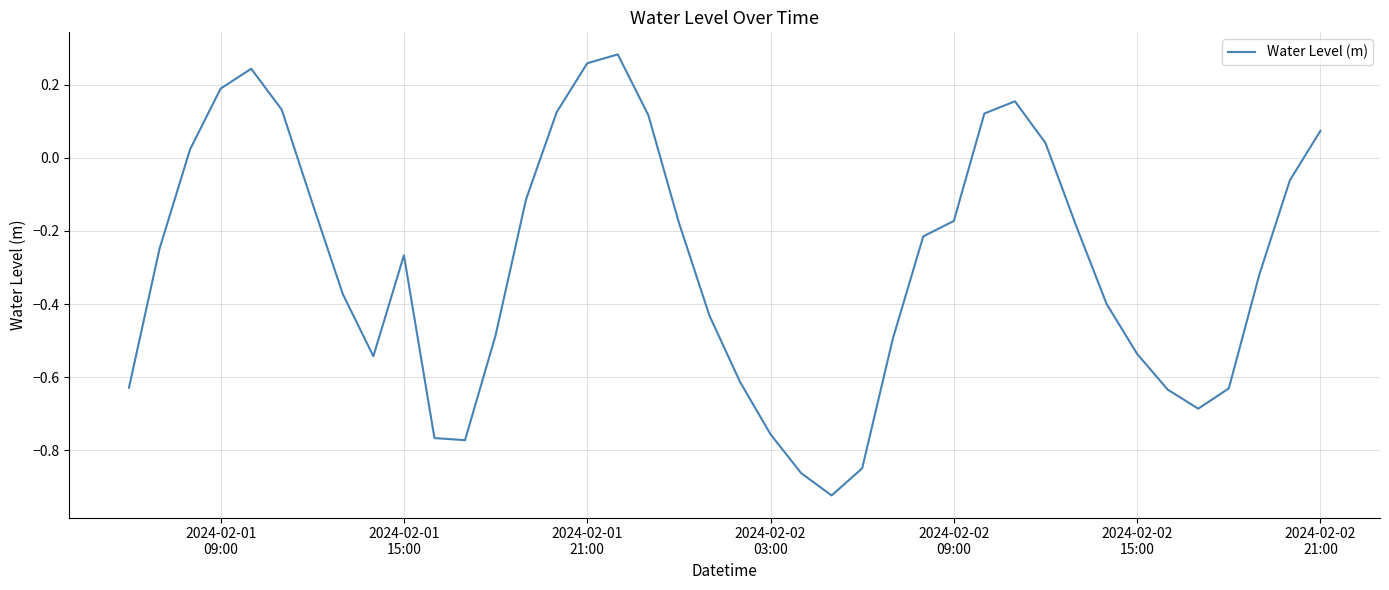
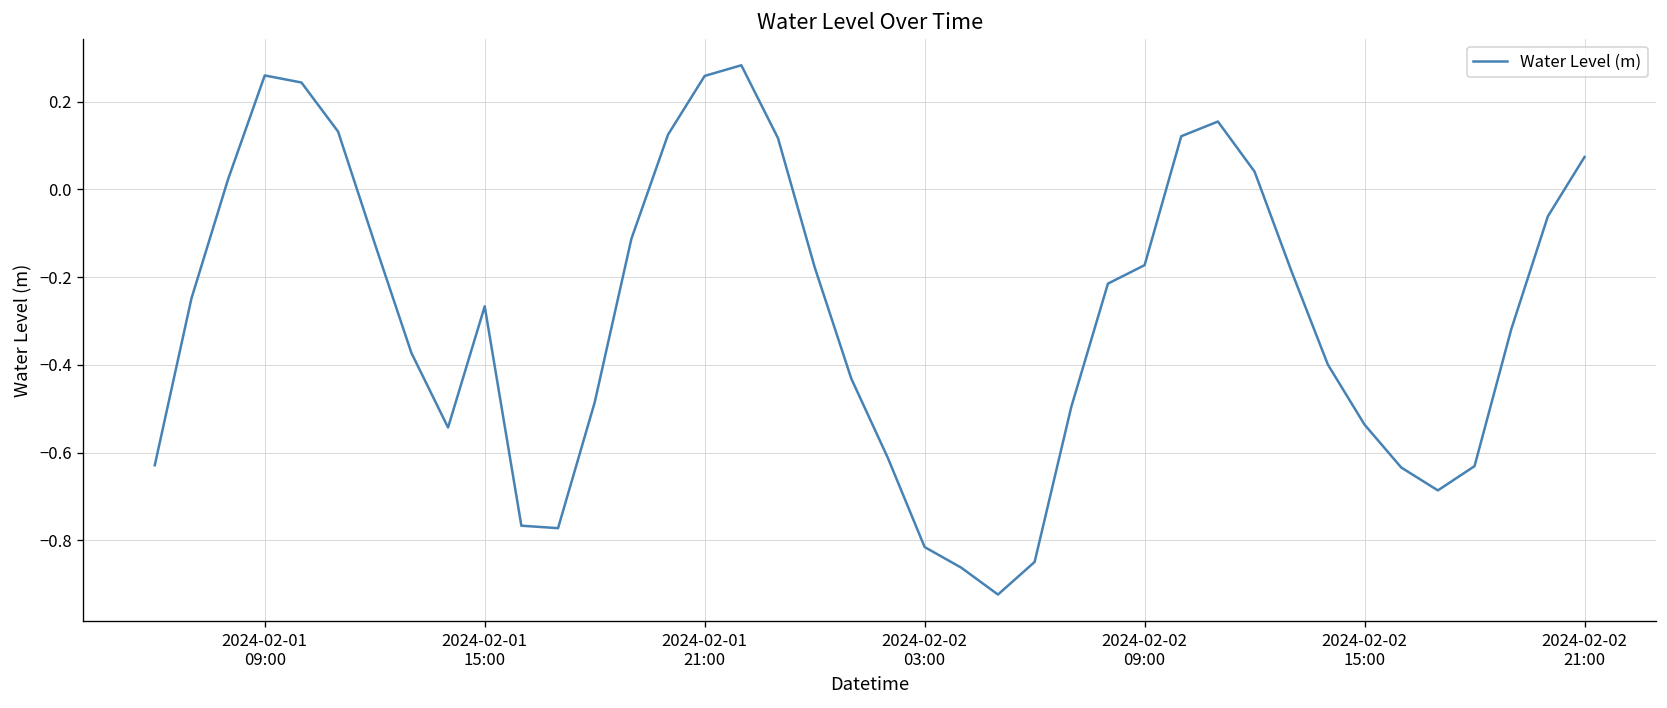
2024-02-01 09:00: 0.19 -> 0.26
2024-02-02 03:00: -0.76 -> -0.82
